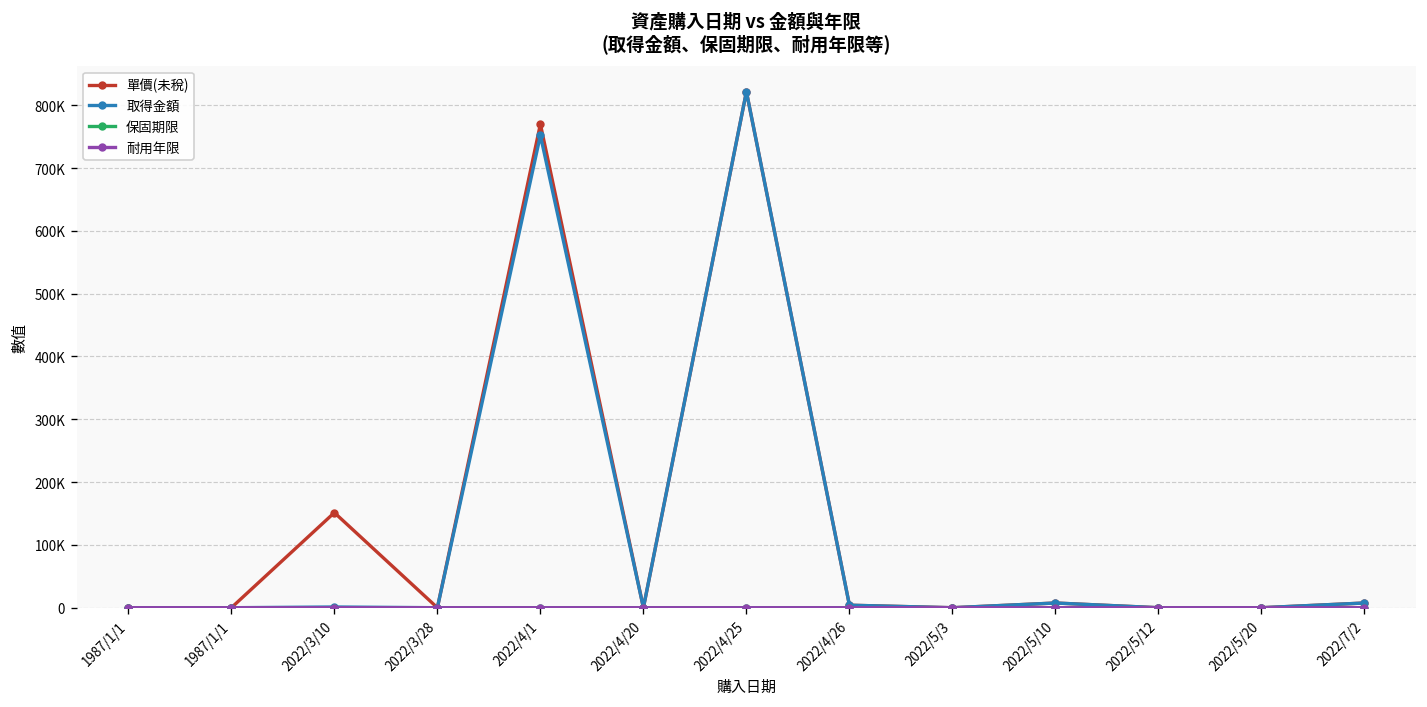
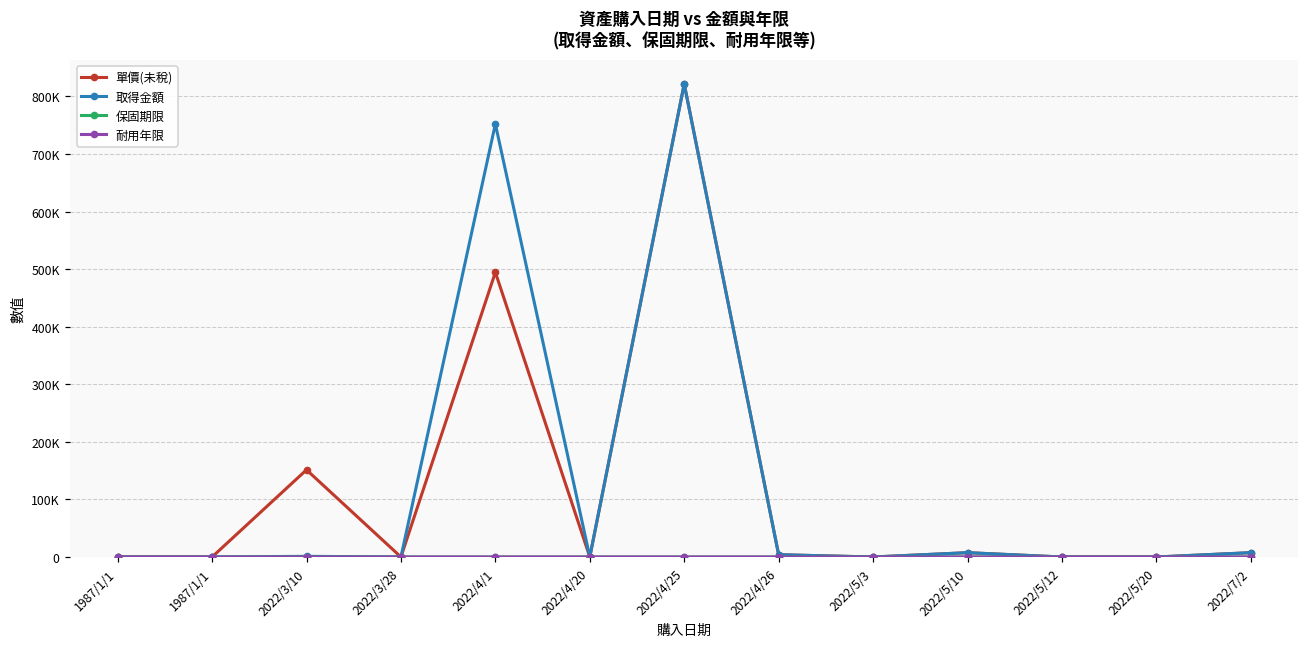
單價(未稅), 2022/4/1: 770000 -> 490000
